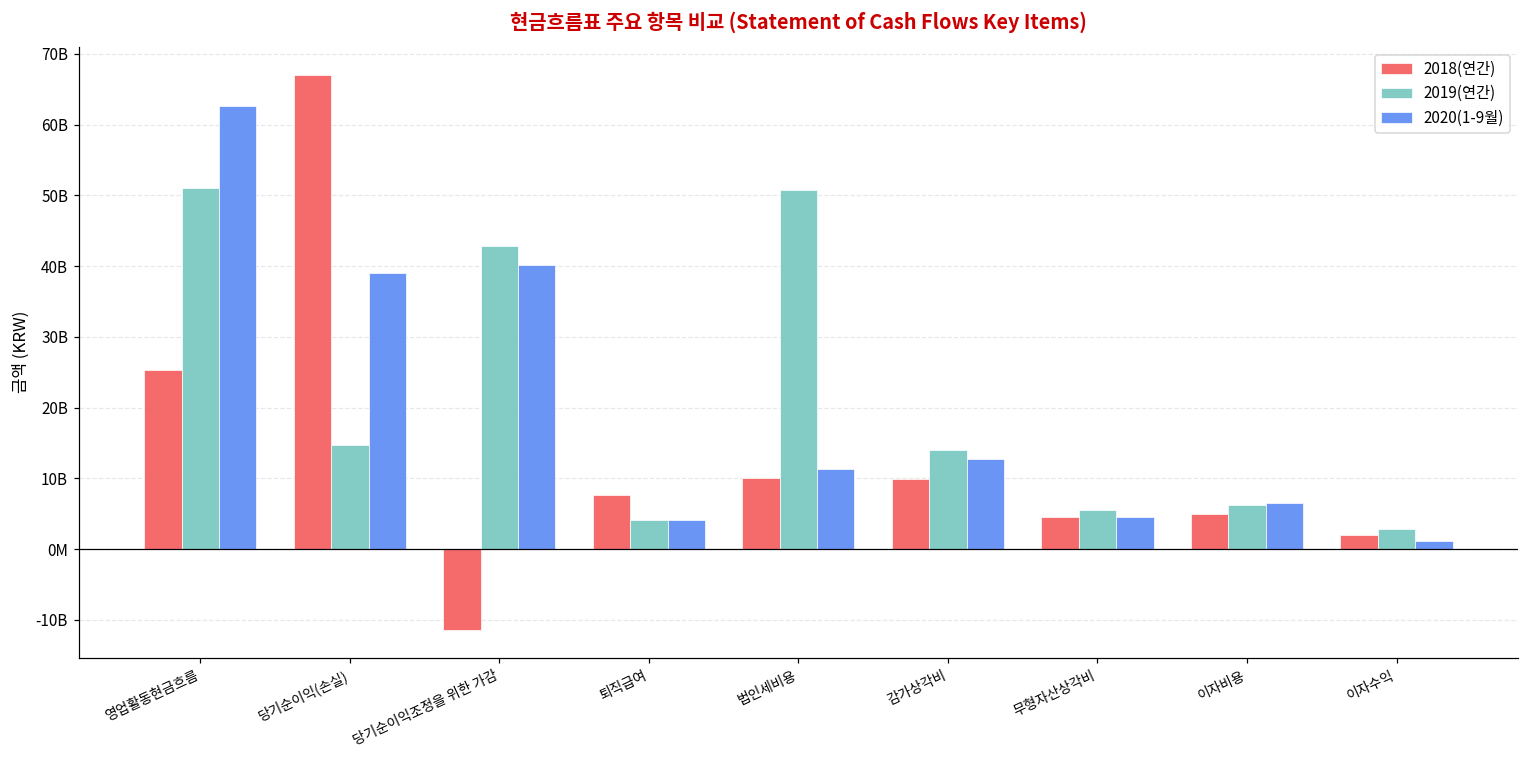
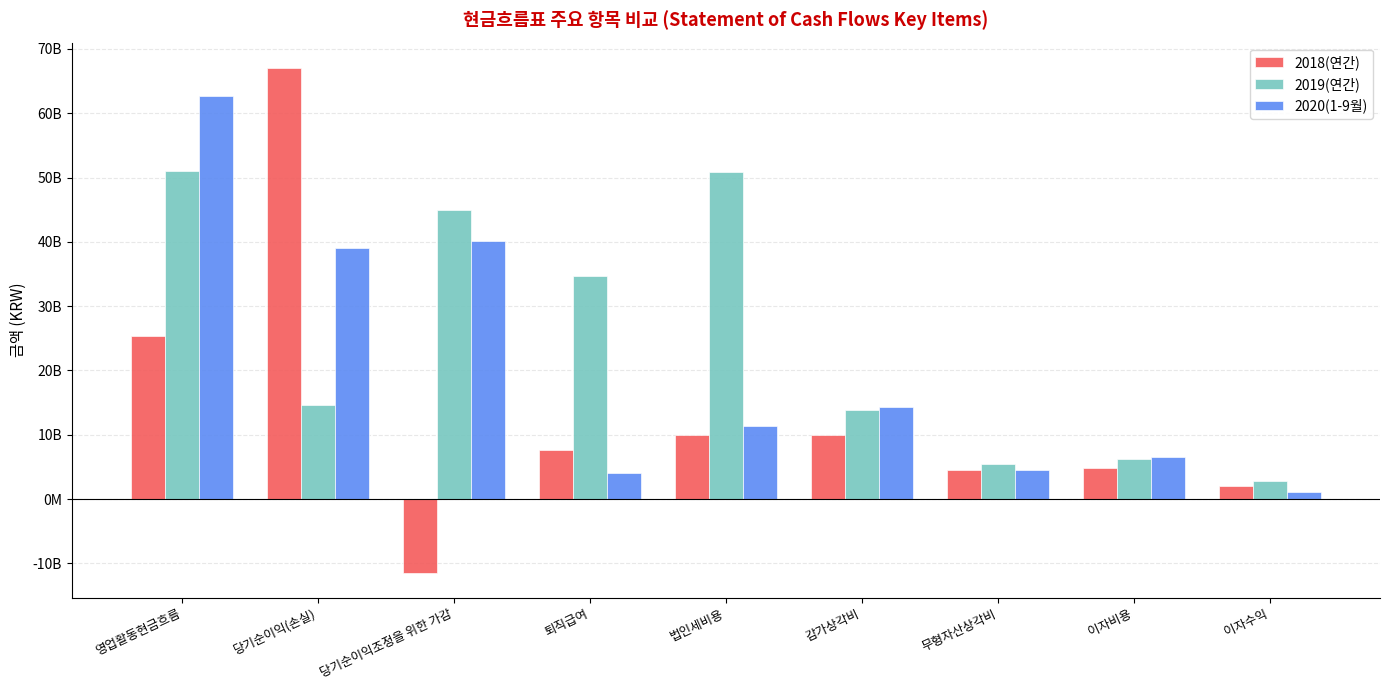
2019(연간), 당기순이익조정을 위한 가감: 43000000000 -> 45000000000
2019(연간), 퇴직급여: 4000000000 -> 35000000000
2020(1-9월), 감가상각비: 13000000000 -> 14000000000
